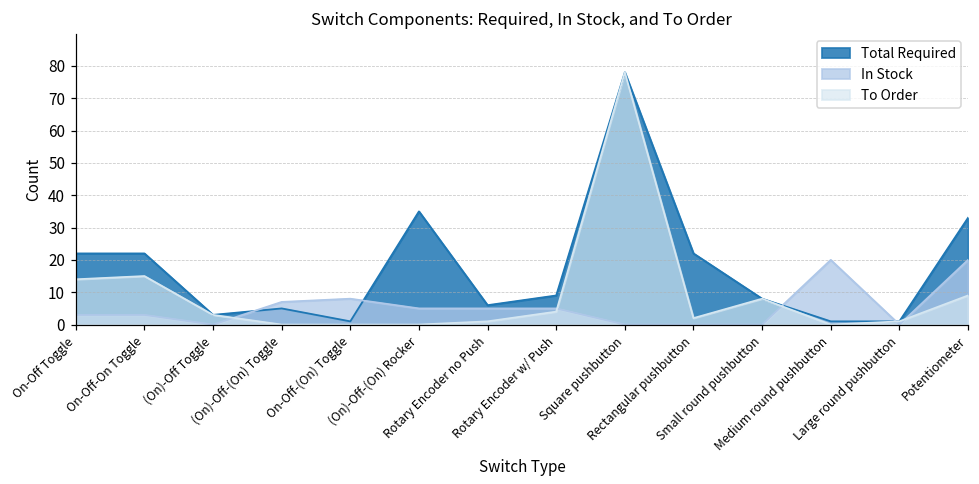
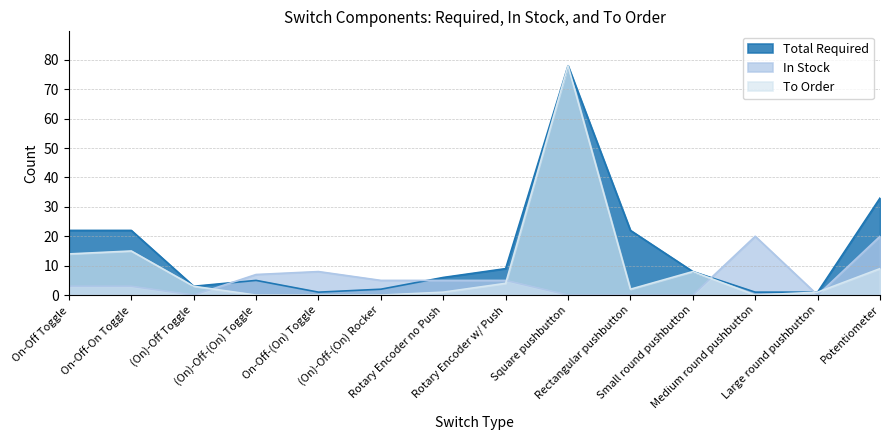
Total Required, (On)-Off-(On) Rocker: 35 -> 2
